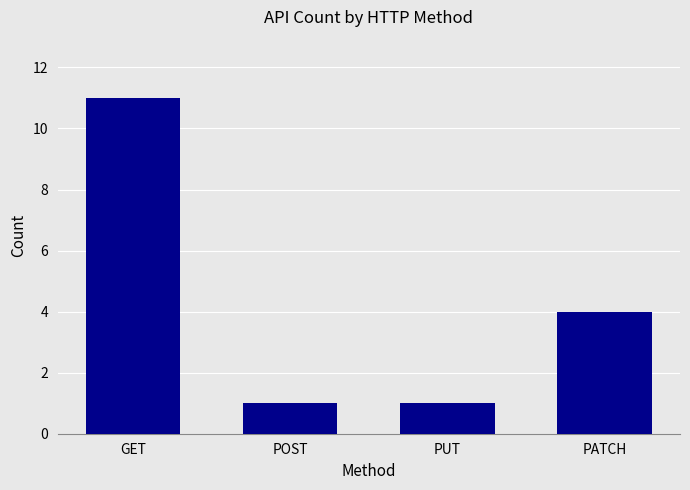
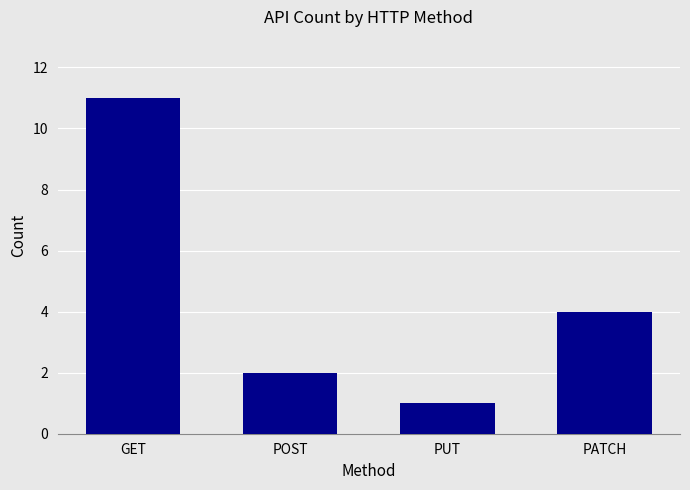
POST: 1 -> 2
